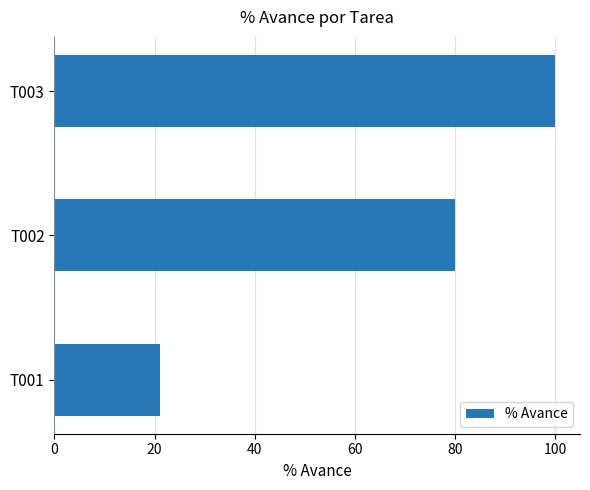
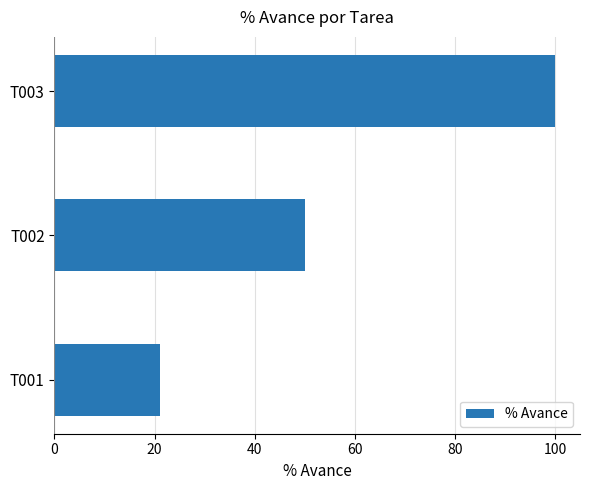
T002: 80 -> 50
